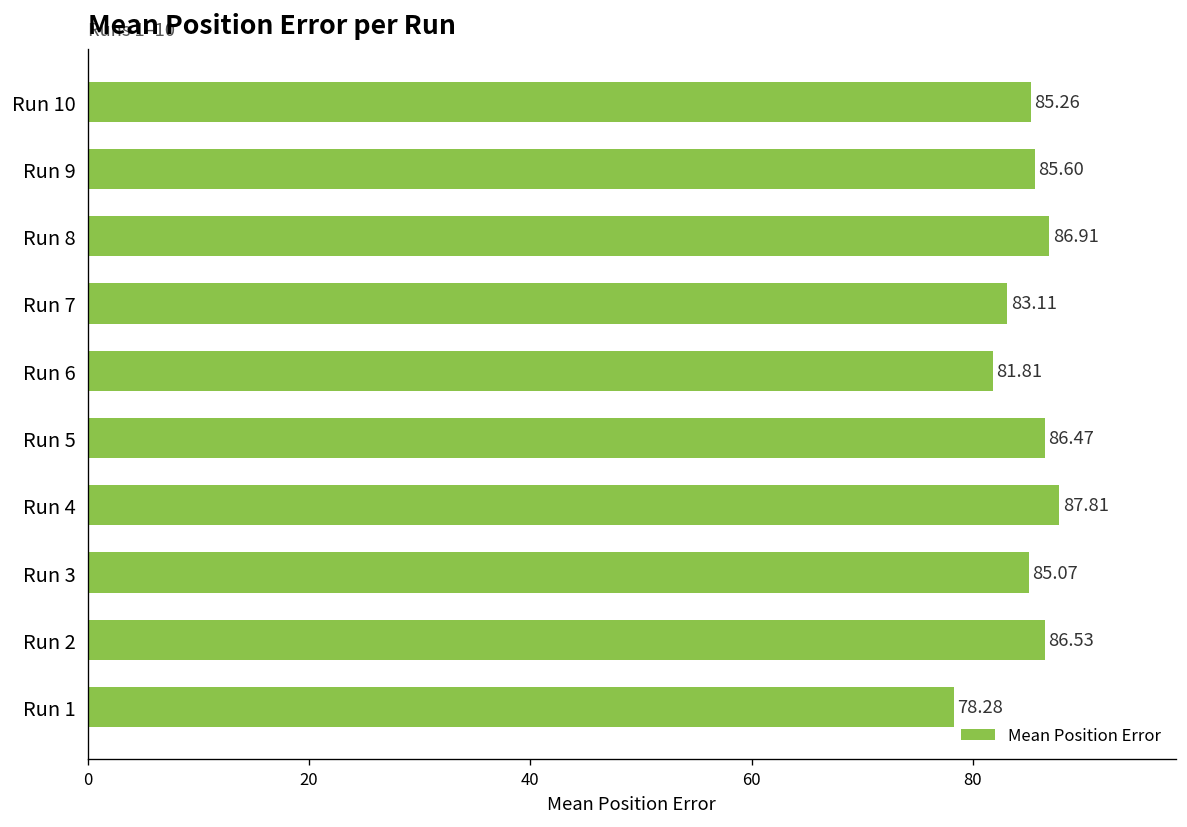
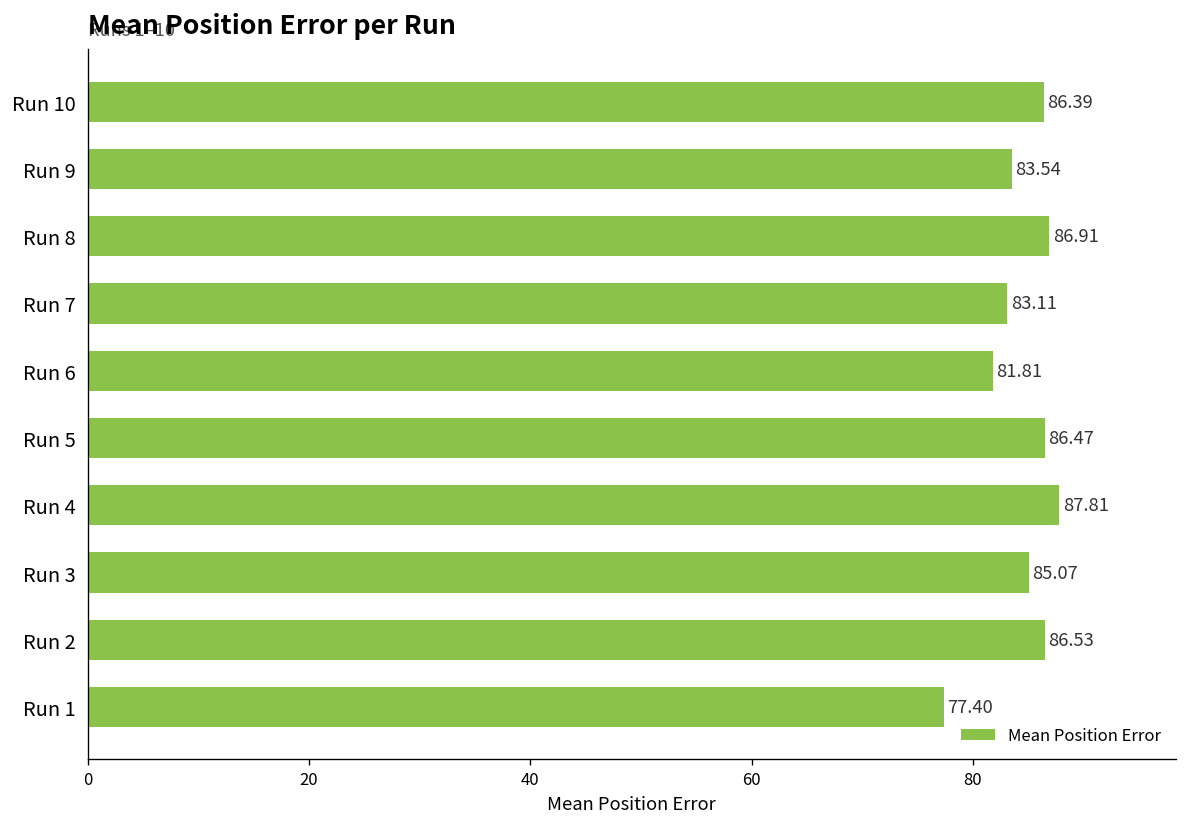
Run 10: 85.26 -> 86.39
Run 9: 85.60 -> 83.54
Run 1: 78.28 -> 77.40
